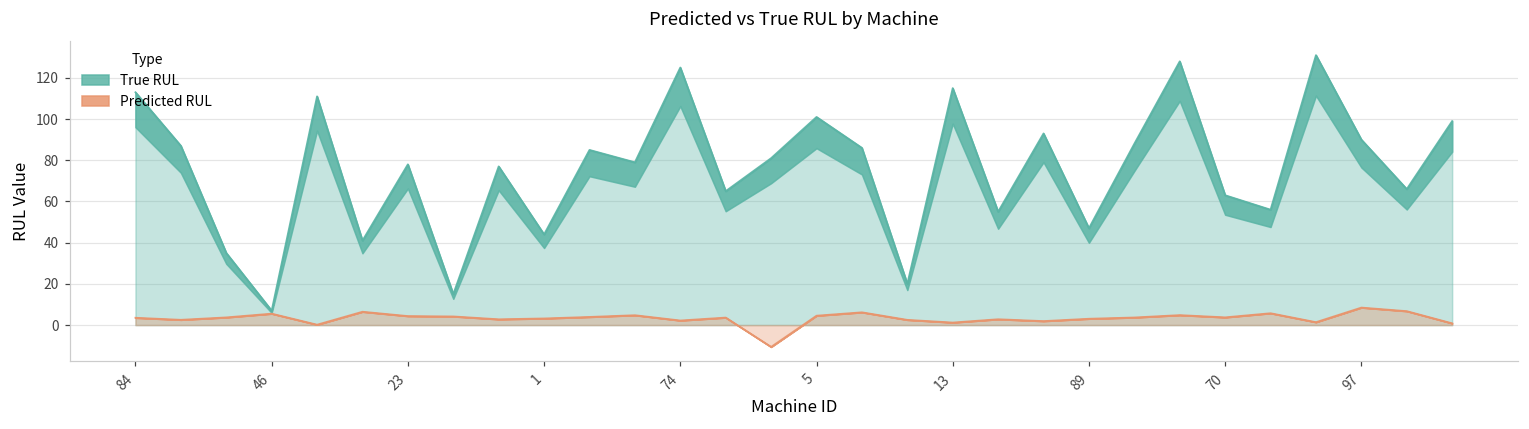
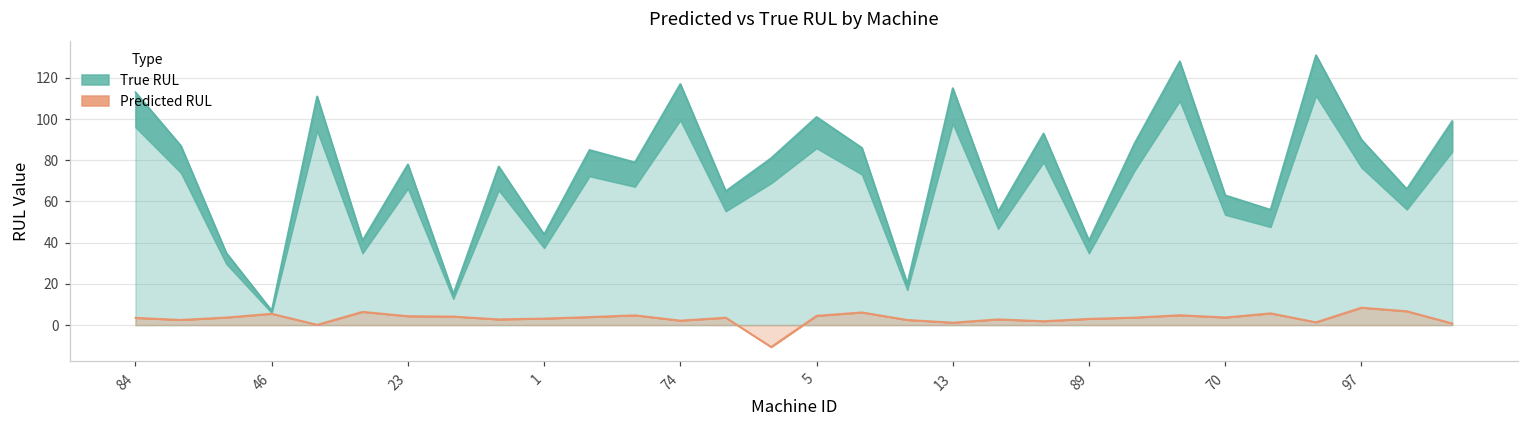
True RUL, 74: 125 -> 117
True RUL, 89: 47 -> 41
